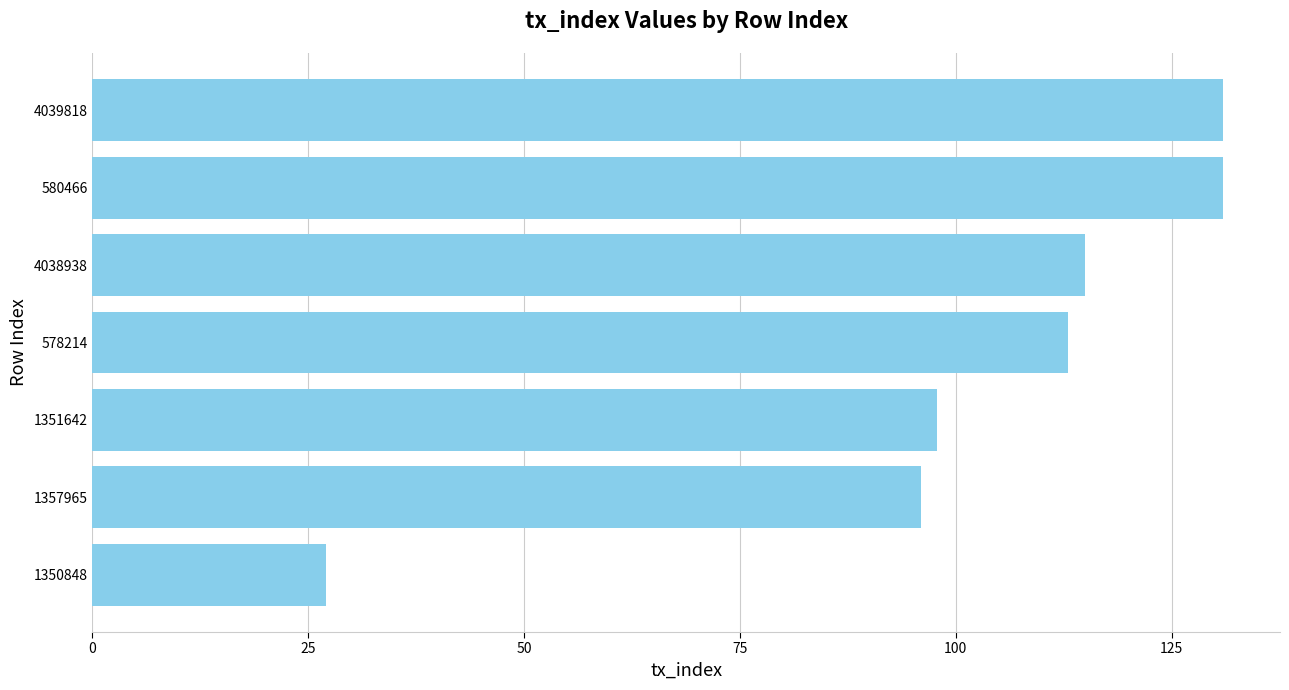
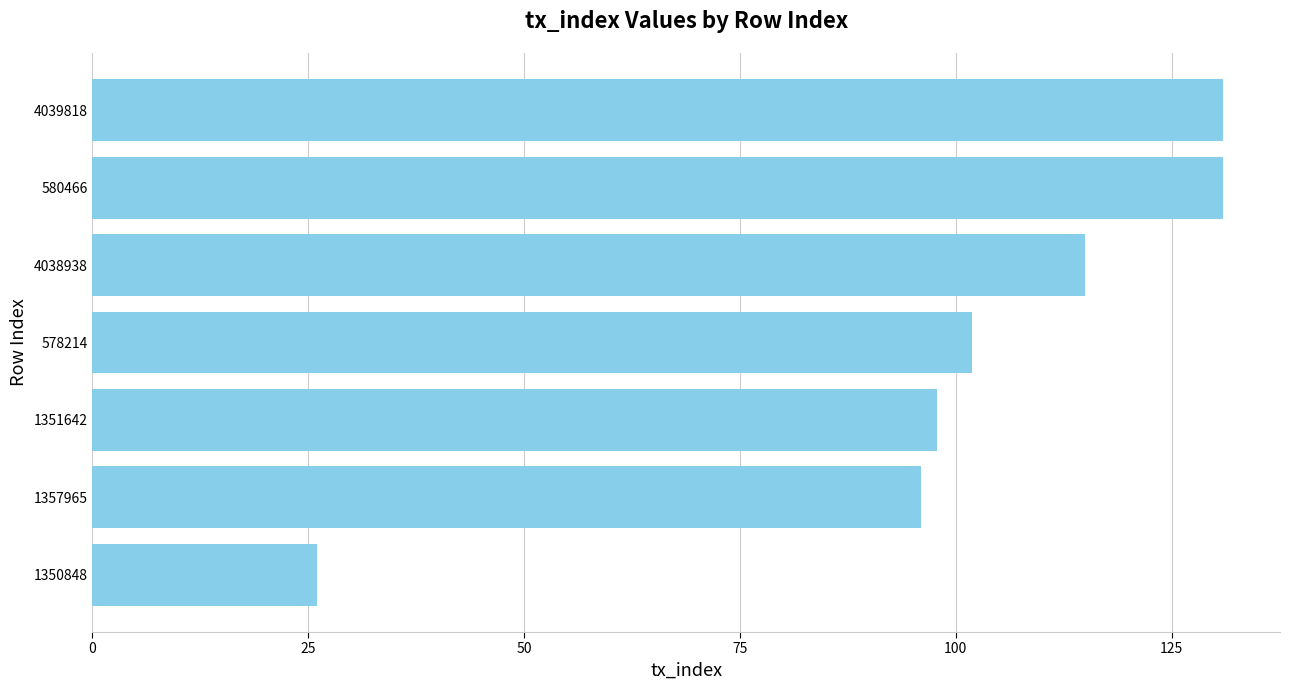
578214: 113 -> 102
1350848: 27 -> 26
